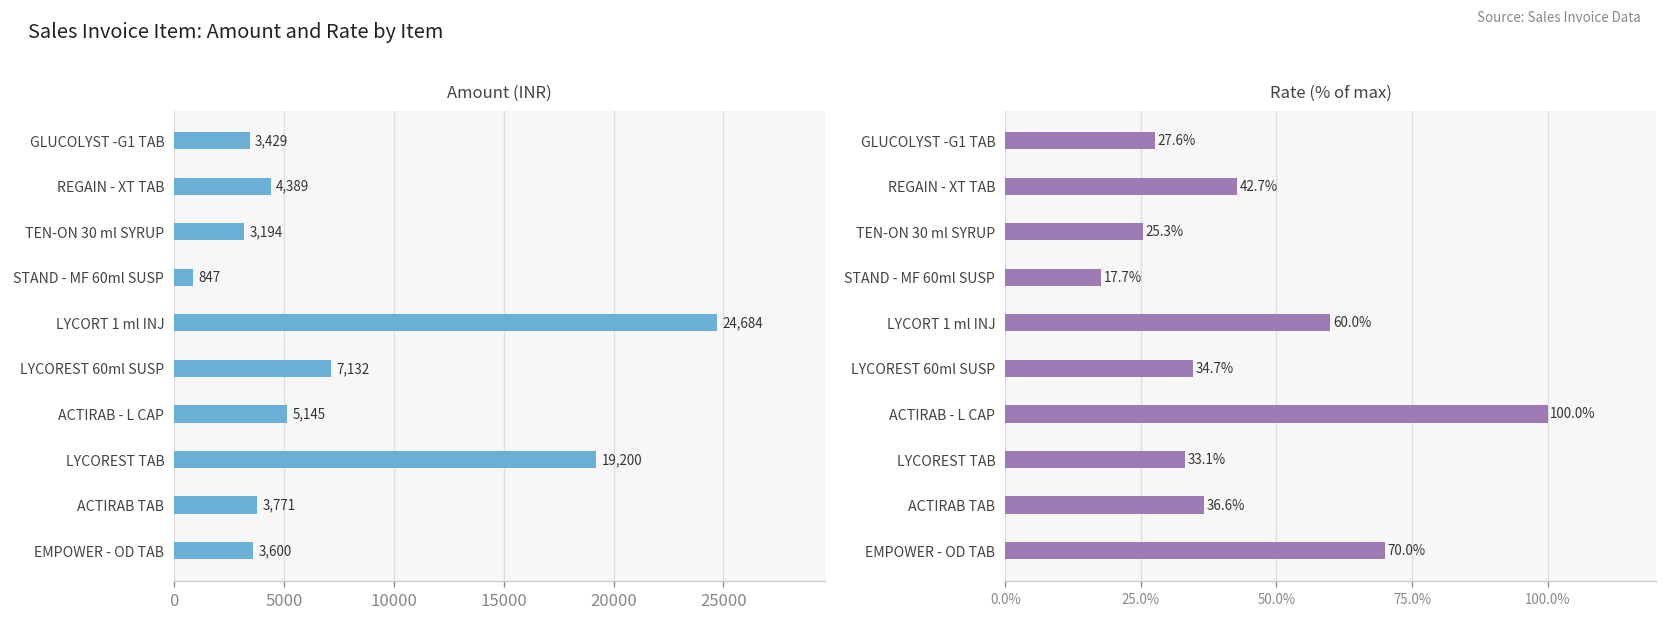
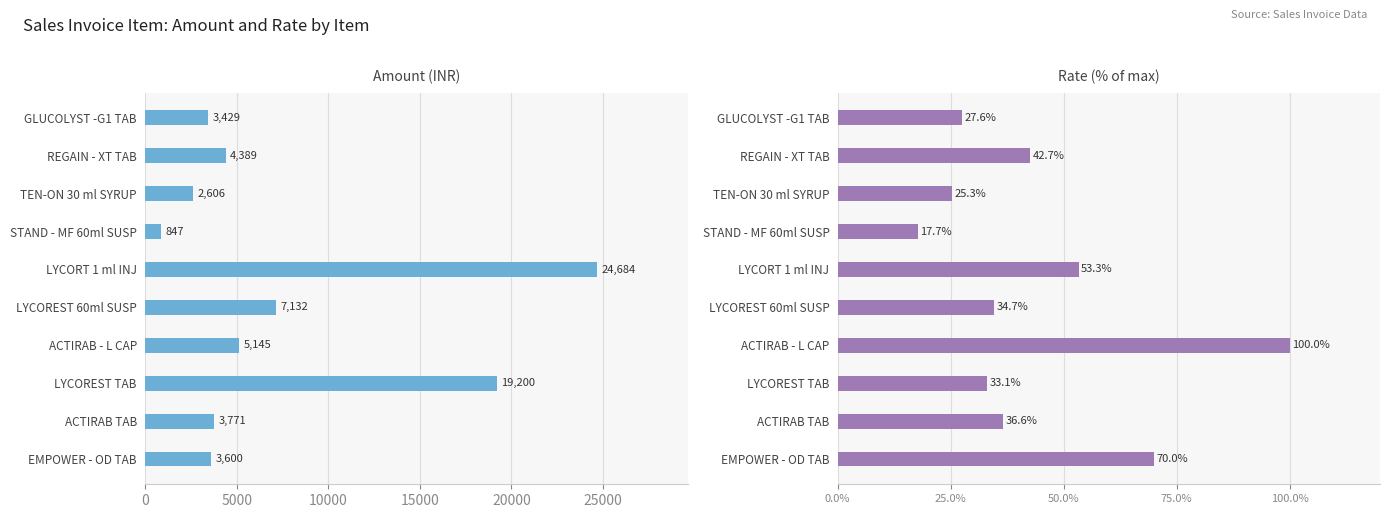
Amount (INR), TEN-ON 30 ml SYRUP: 3,194 -> 2,606
Rate (% of max), LYCORT 1 ml INJ: 60.0% -> 53.3%
